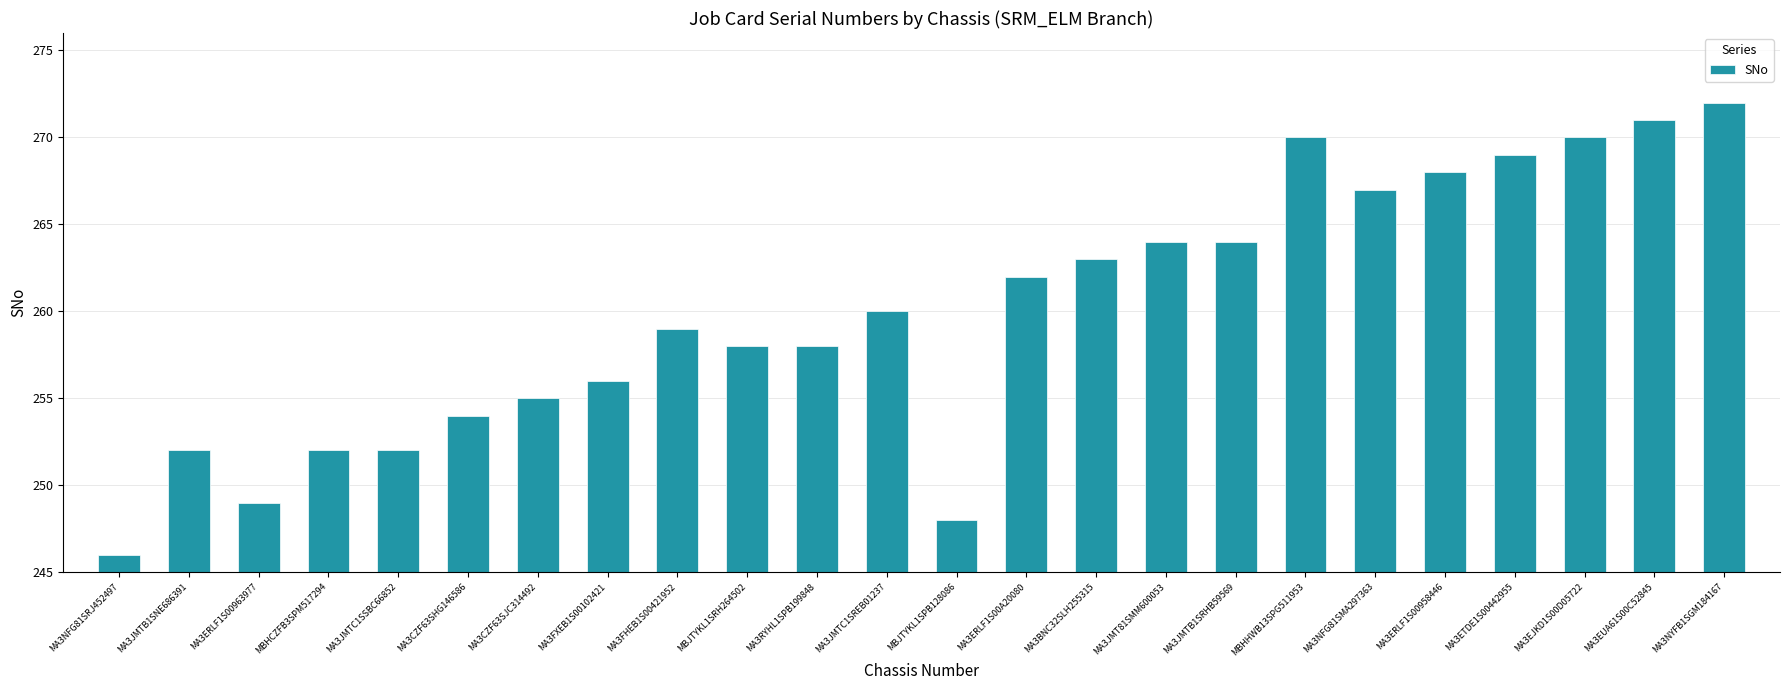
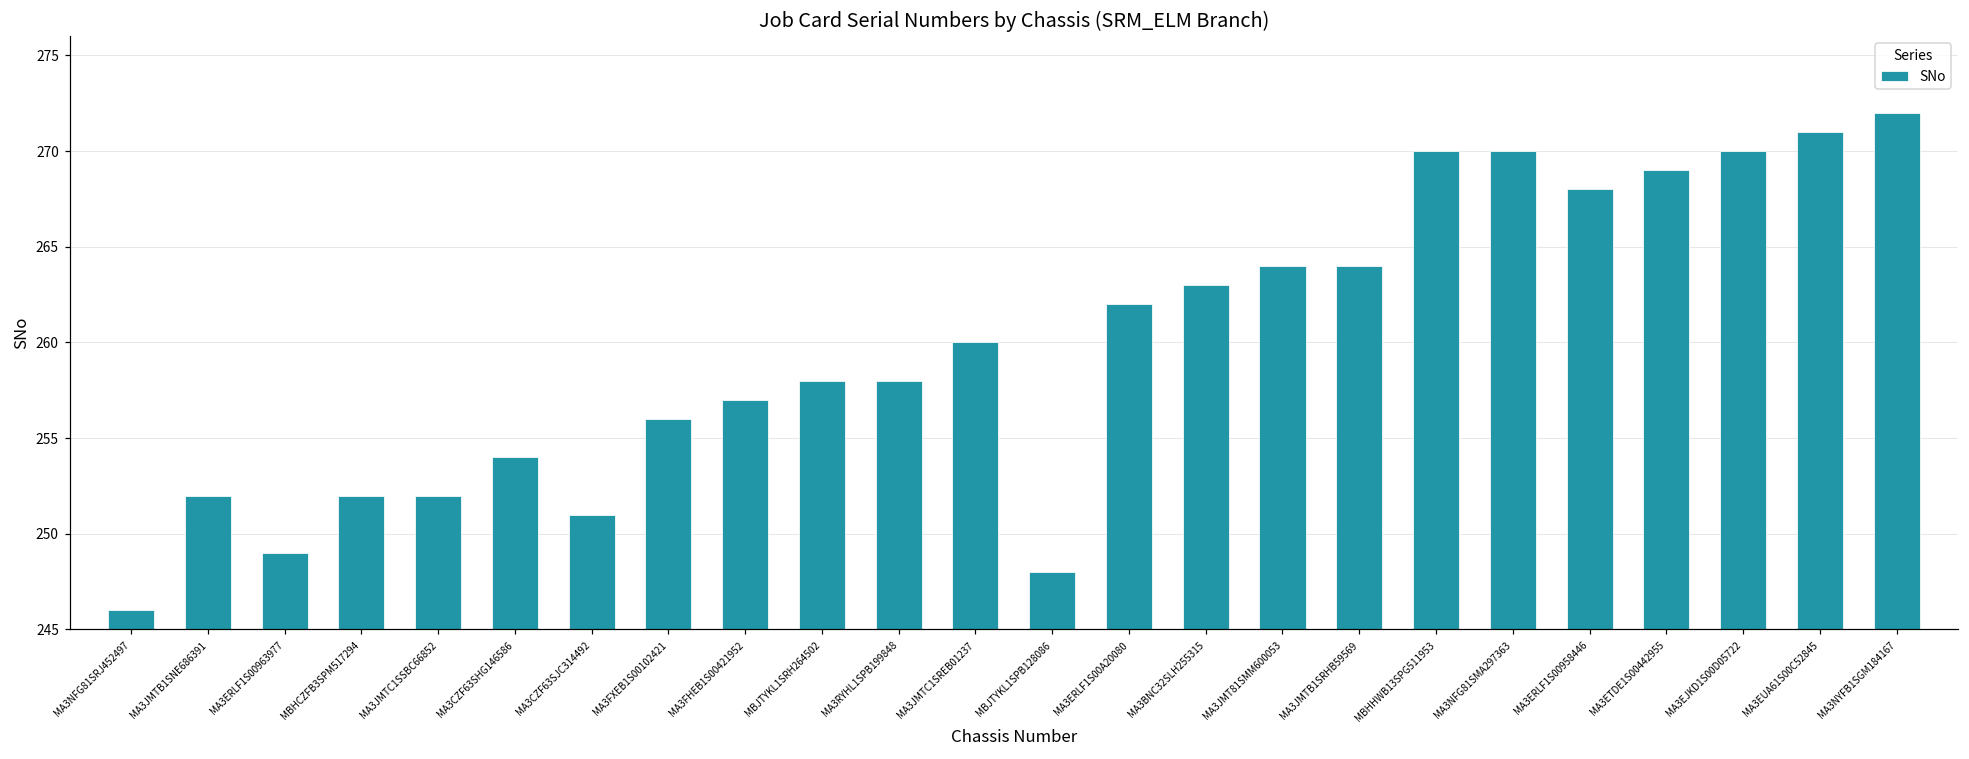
MA3CZF63SJC314492: 255 -> 251
MA3FHEB1S00421952: 259 -> 257
MA3NFG81SMA297363: 267 -> 270
